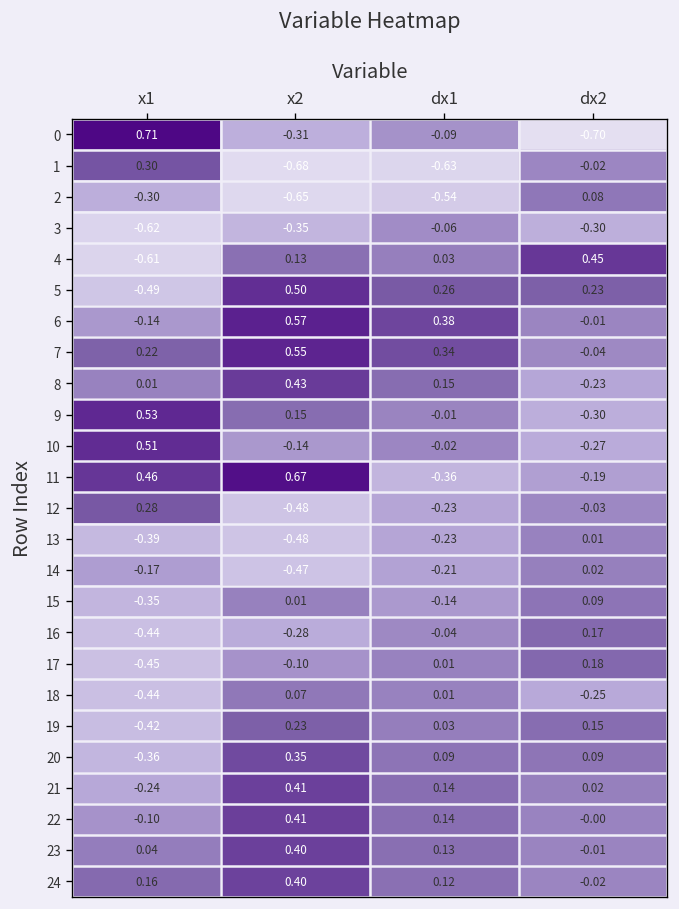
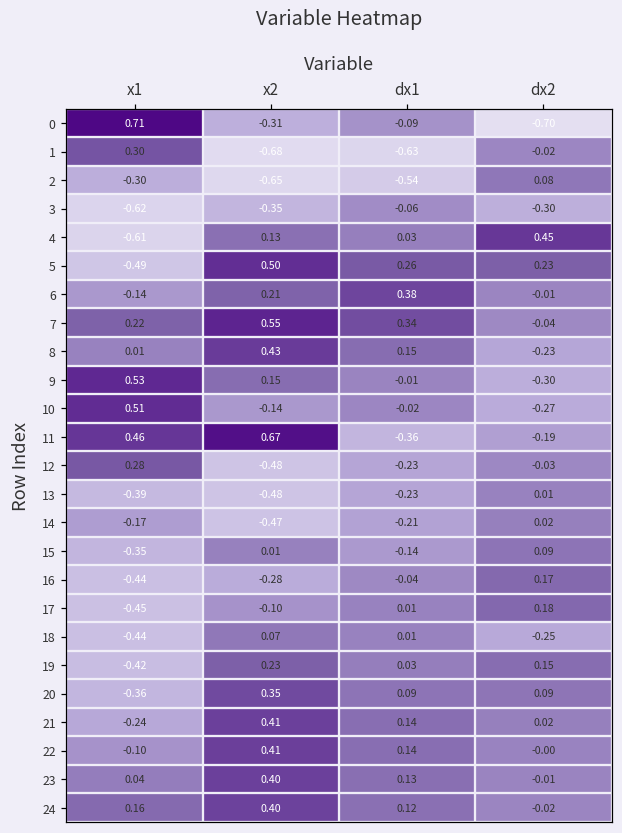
6, x2: 0.57 -> 0.21
